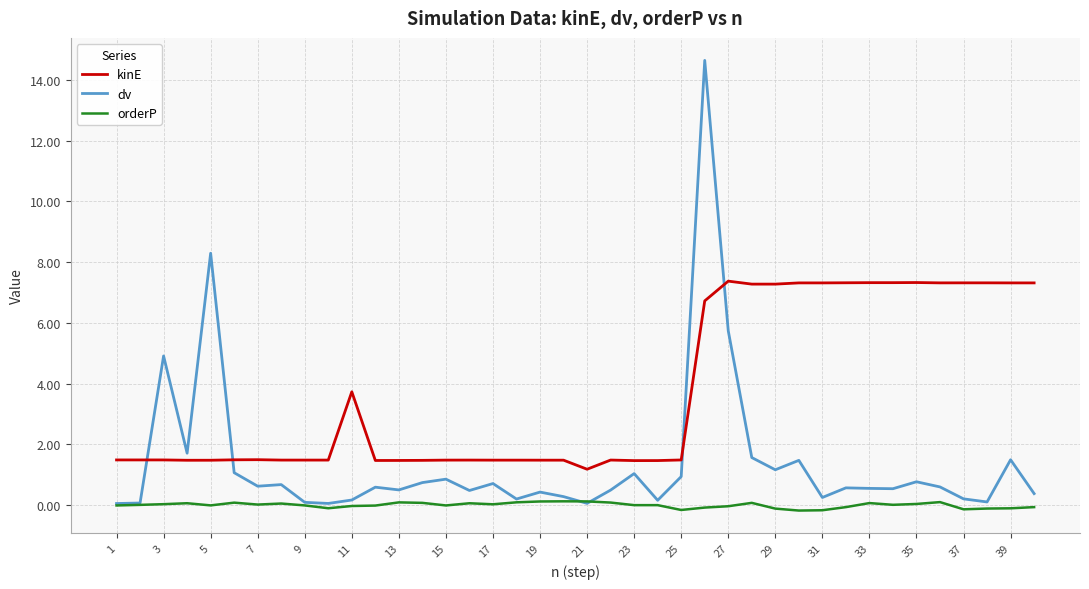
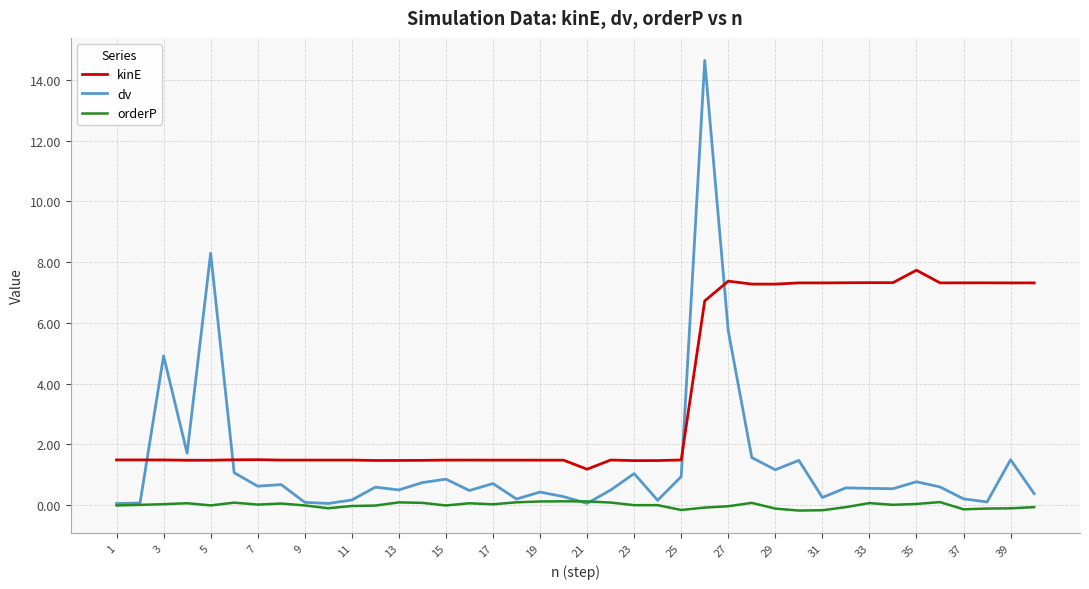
kinE, 11: 3.7 -> 1.5
kinE, 35: 7.3 -> 7.7
